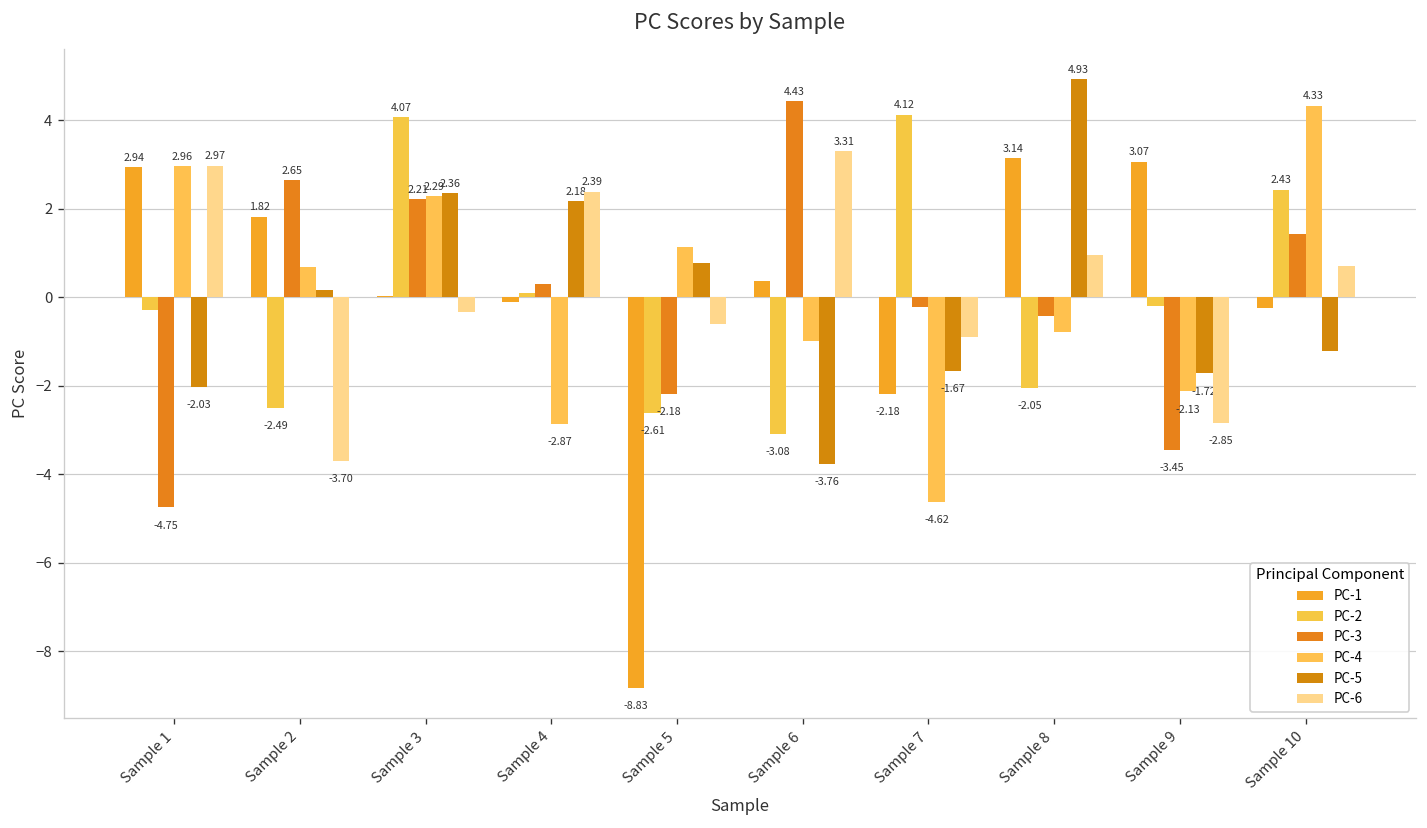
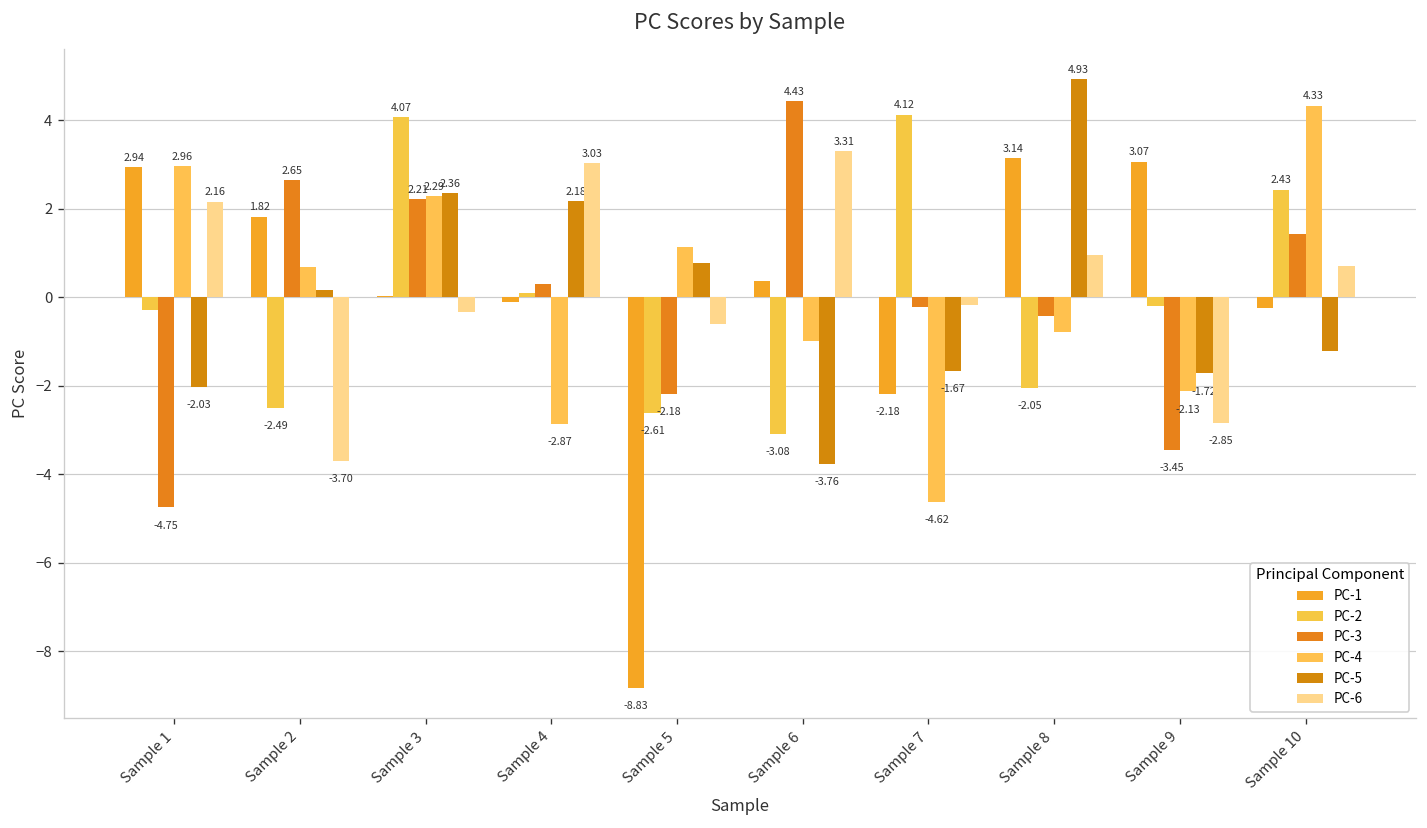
PC-6, Sample 1: 2.97 -> 2.16
PC-6, Sample 4: 2.39 -> 3.03
PC-6, Sample 7: -0.9 -> -0.2
